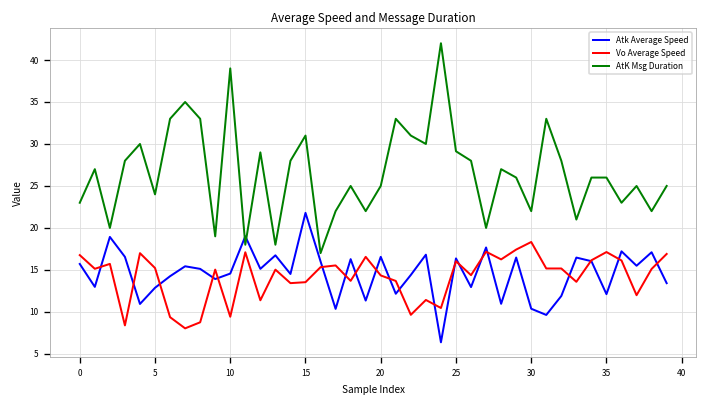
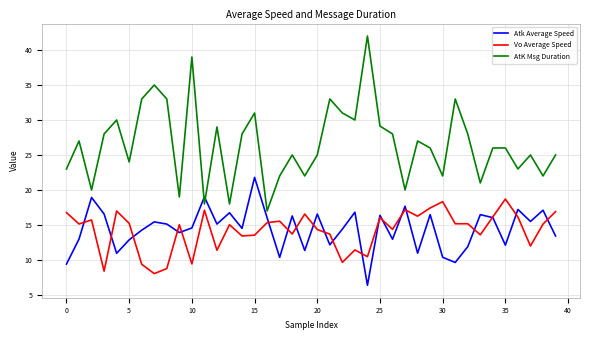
Atk Average Speed, 0: 16 -> 9
Vo Average Speed, 35: 17 -> 19
